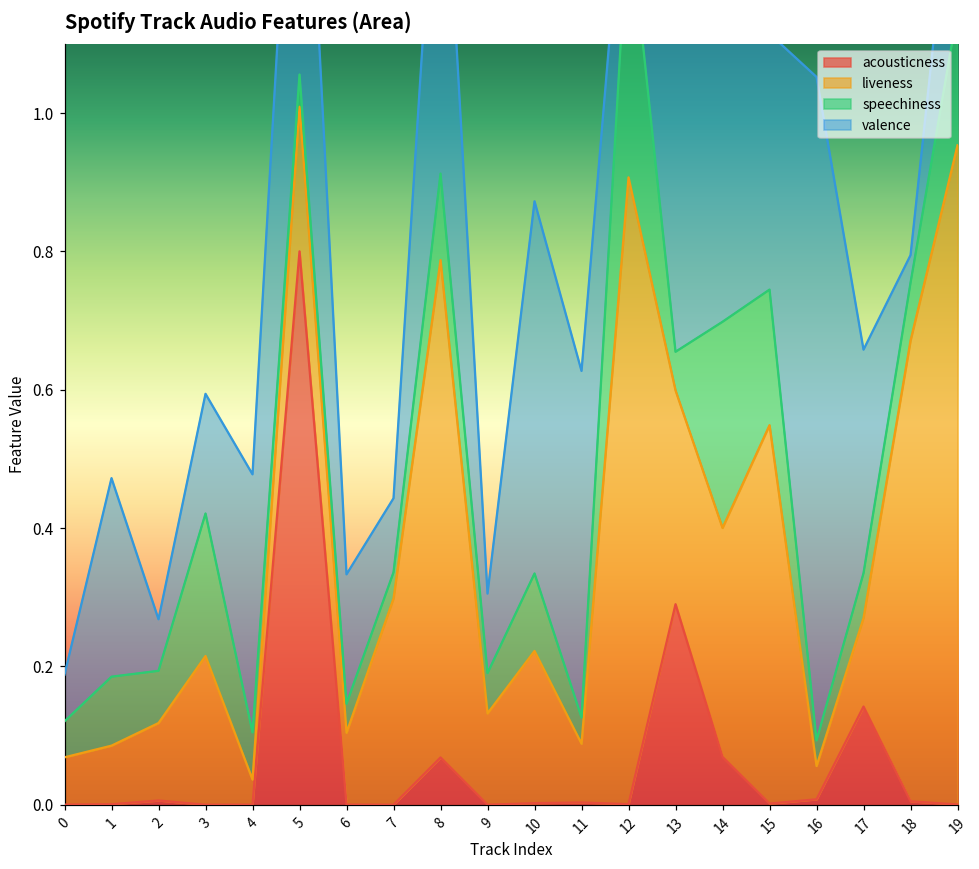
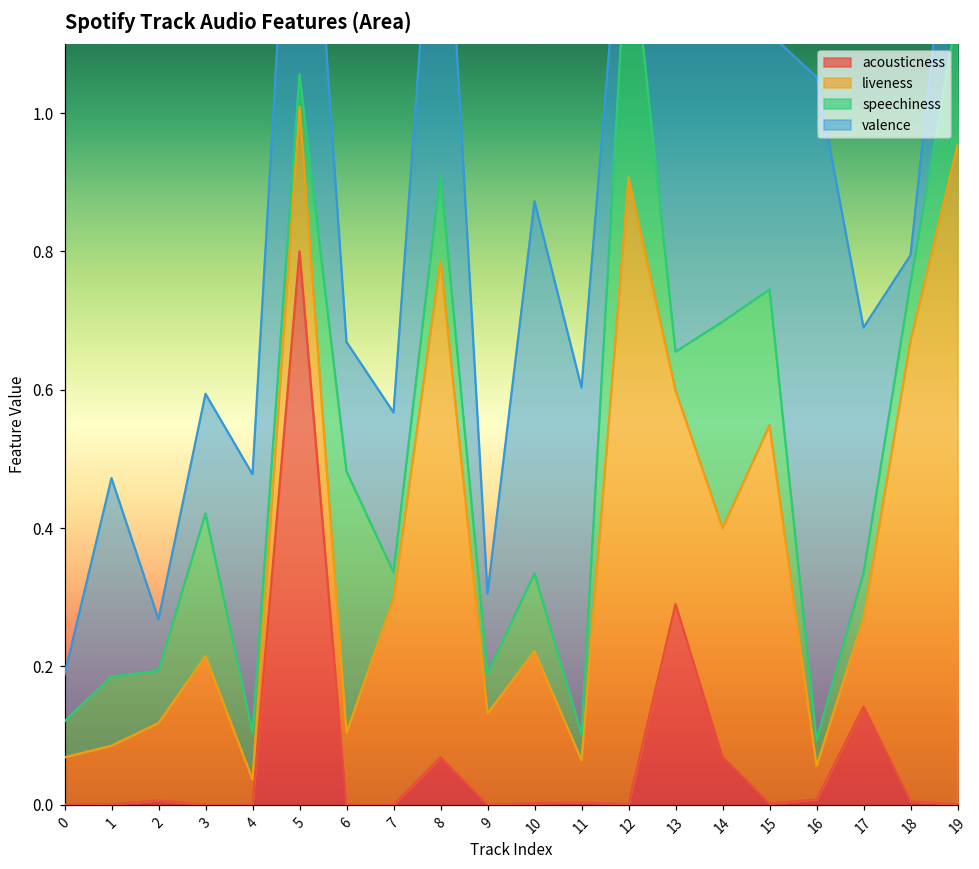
speechiness, 6: 0.04 -> 0.38
valence, 7: 0.11 -> 0.23
liveness, 11: 0.09 -> 0.06
valence, 17: 0.32 -> 0.35
